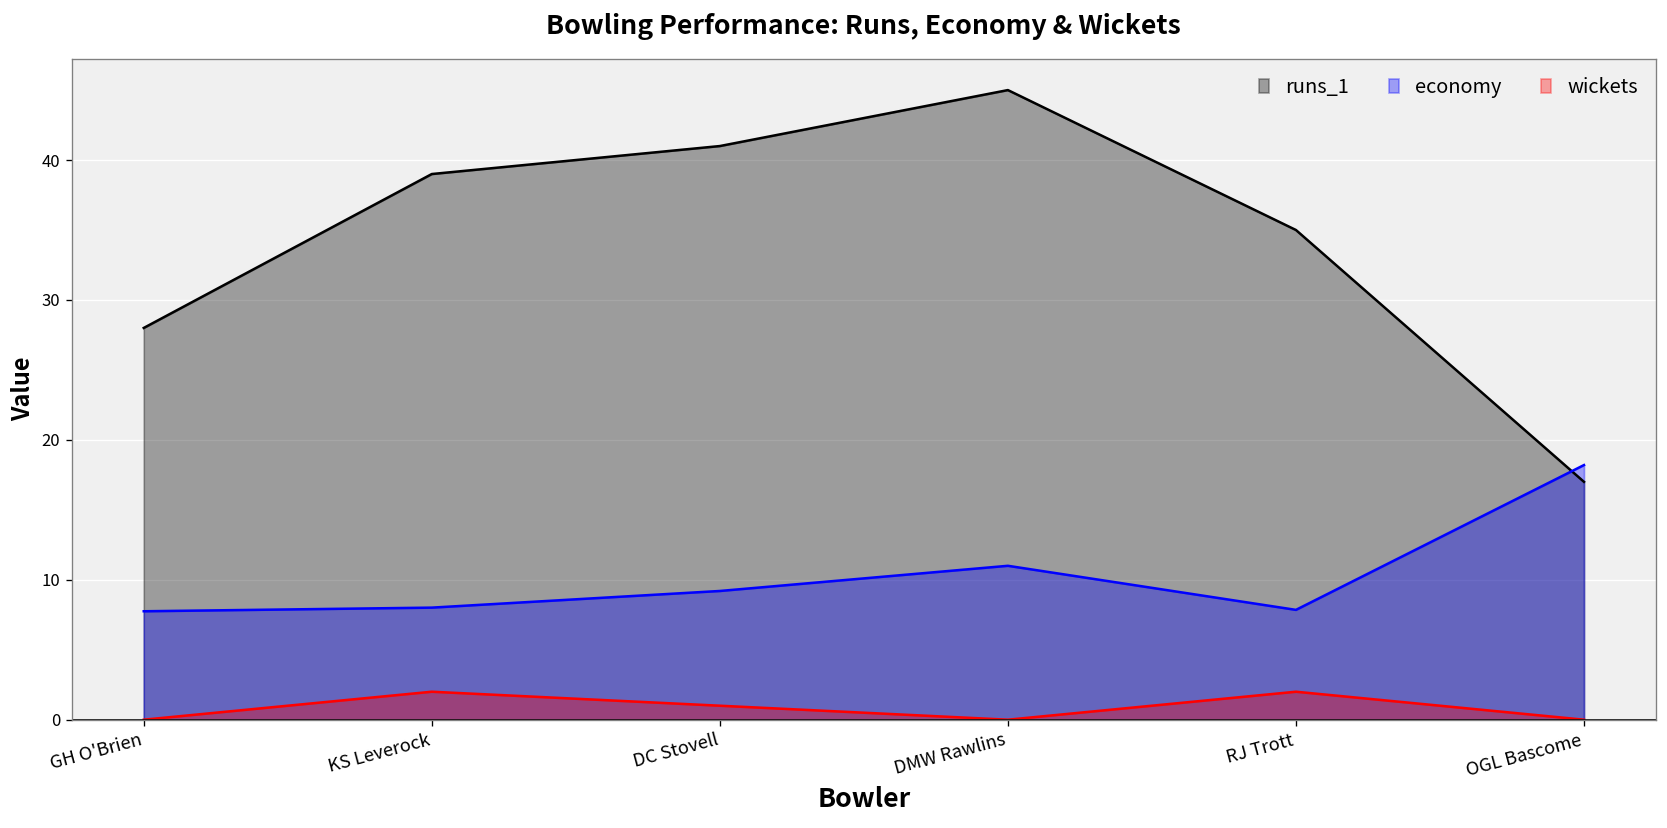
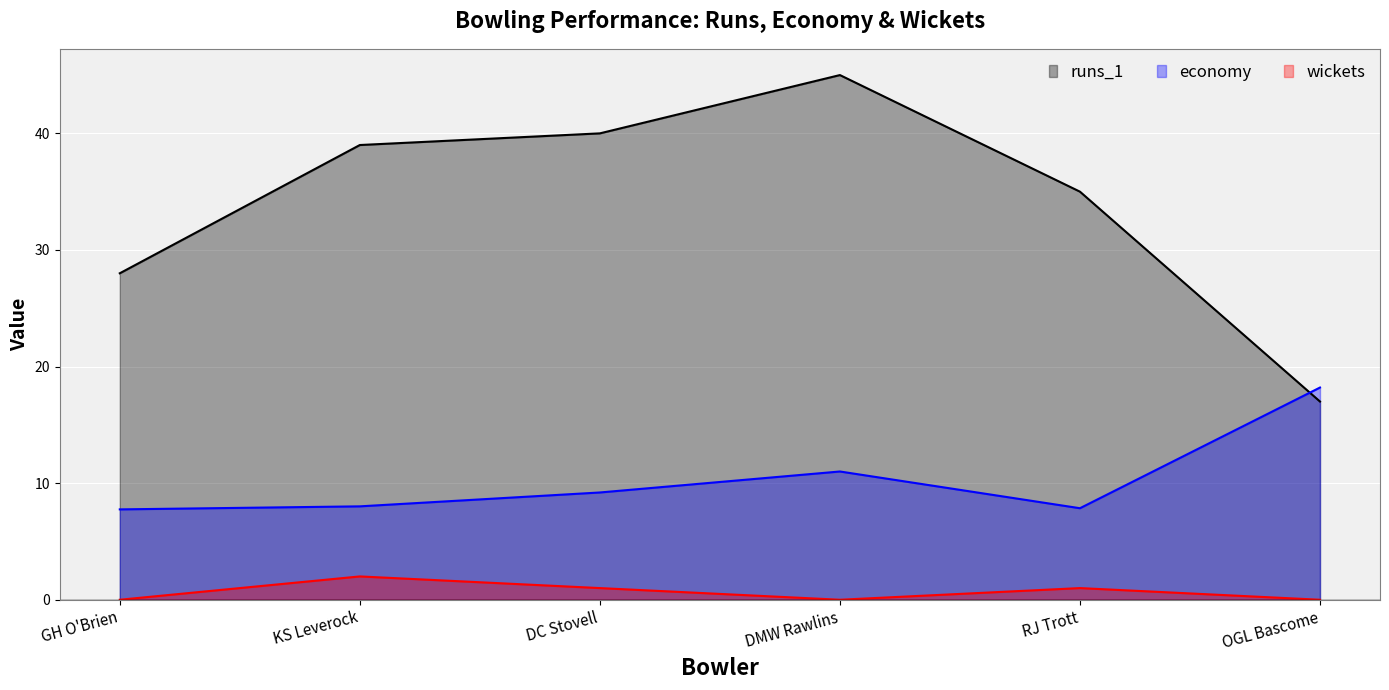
runs_1, DC Stovell: 41 -> 40
wickets, RJ Trott: 2 -> 1
